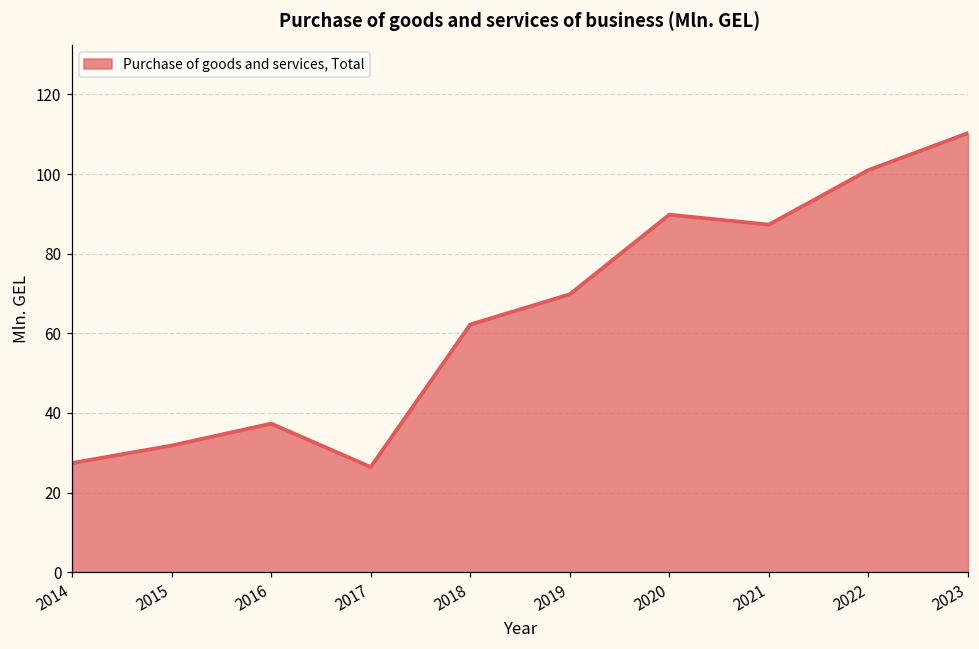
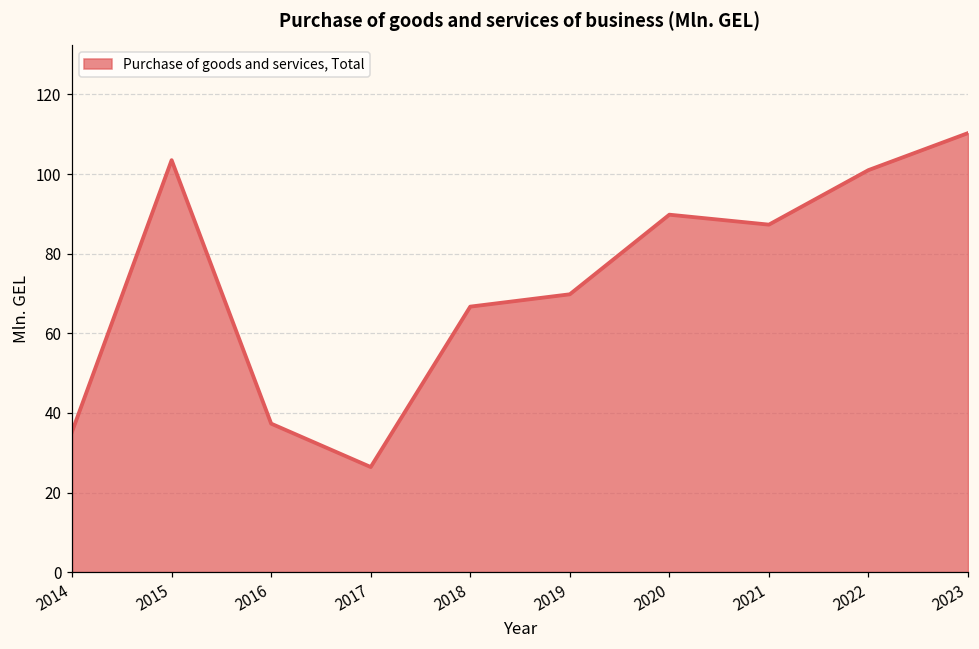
2014: 27 -> 35
2015: 32 -> 104
2018: 62 -> 67
